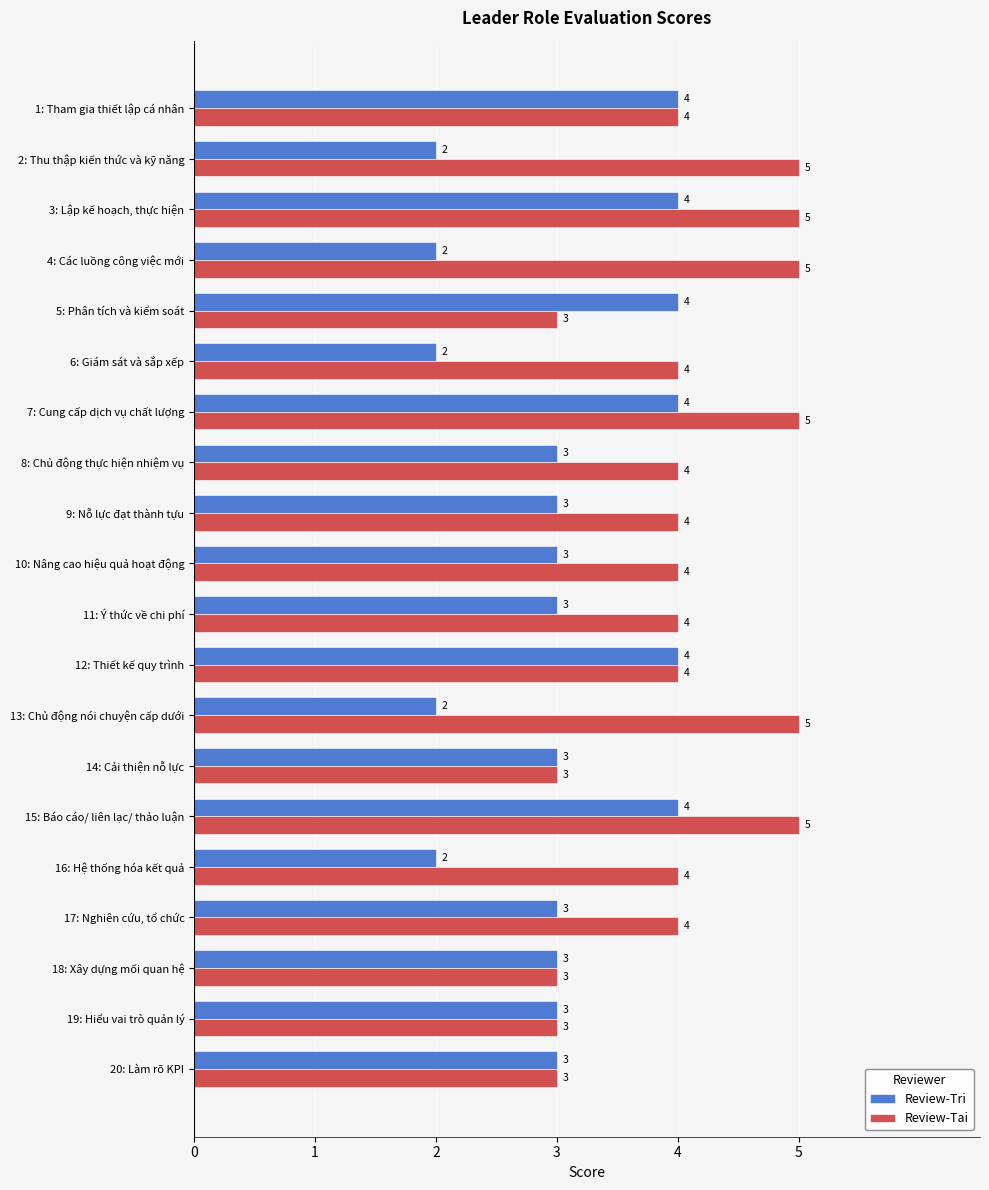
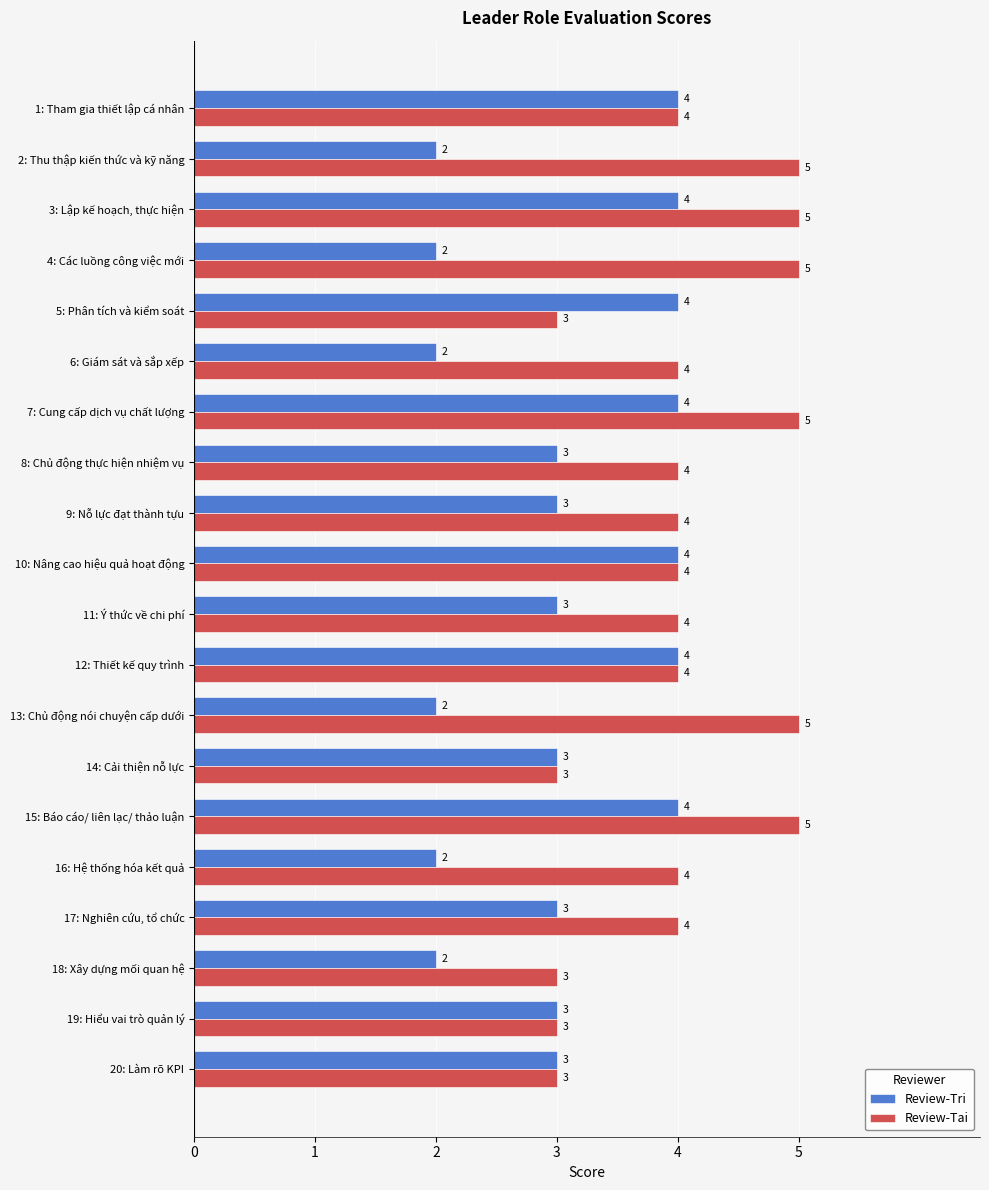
Review-Tri, 10: Nâng cao hiệu quả hoạt động: 3 -> 4
Review-Tri, 18: Xây dựng mối quan hệ: 3 -> 2
